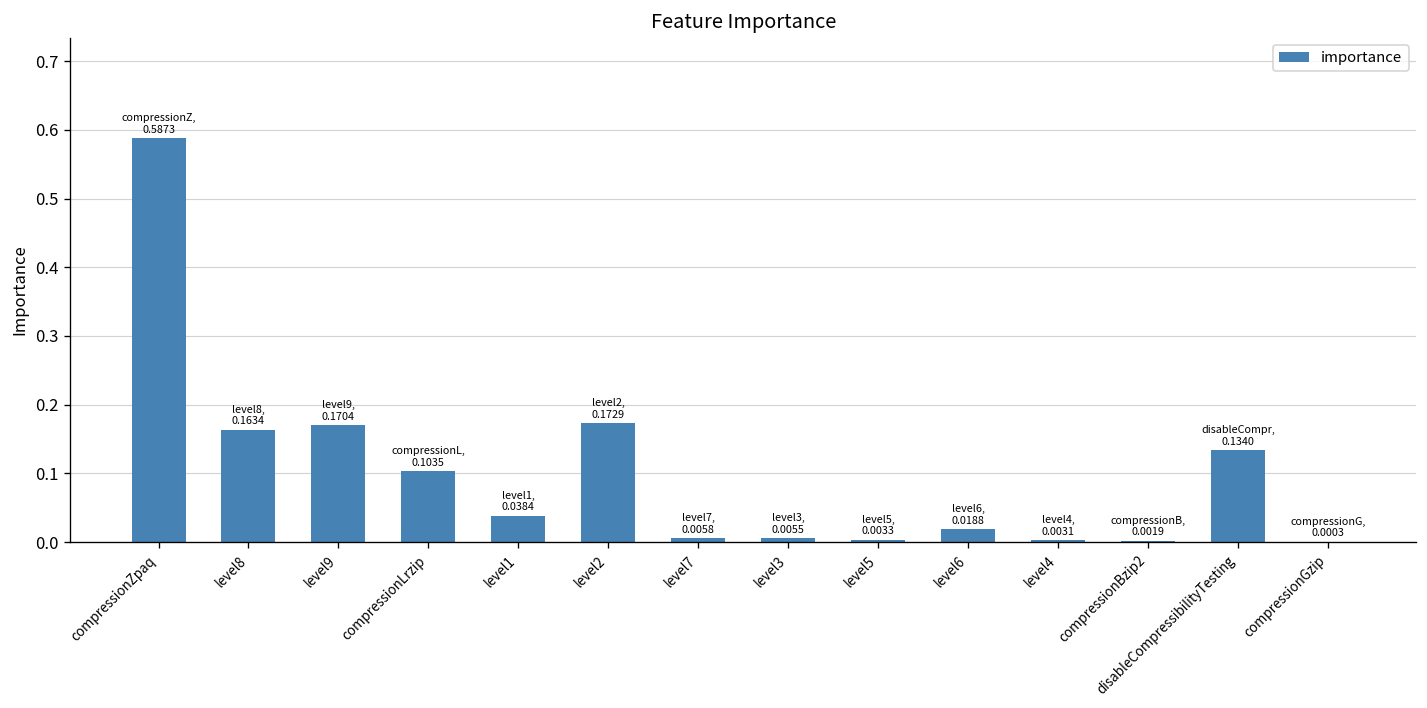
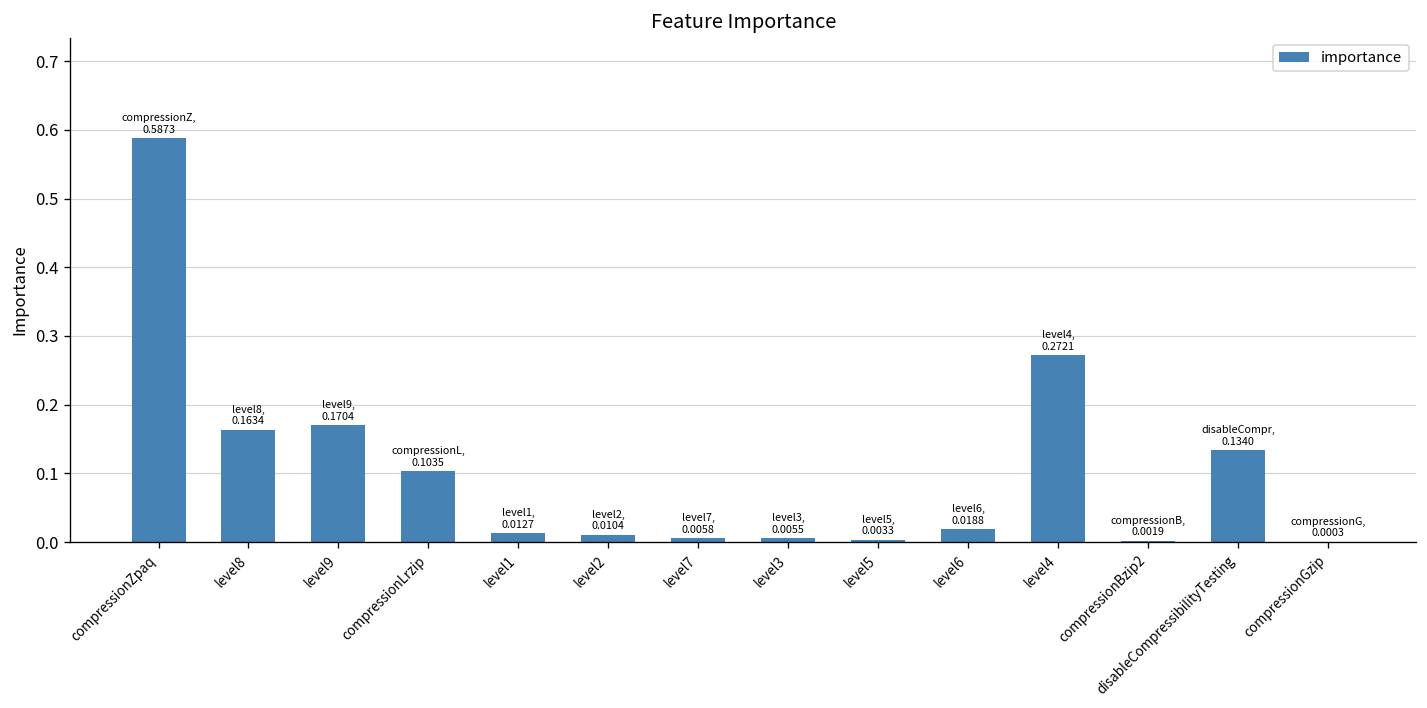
level1: 0.0384 -> 0.0127
level2: 0.1729 -> 0.0104
level4: 0.0031 -> 0.2721
